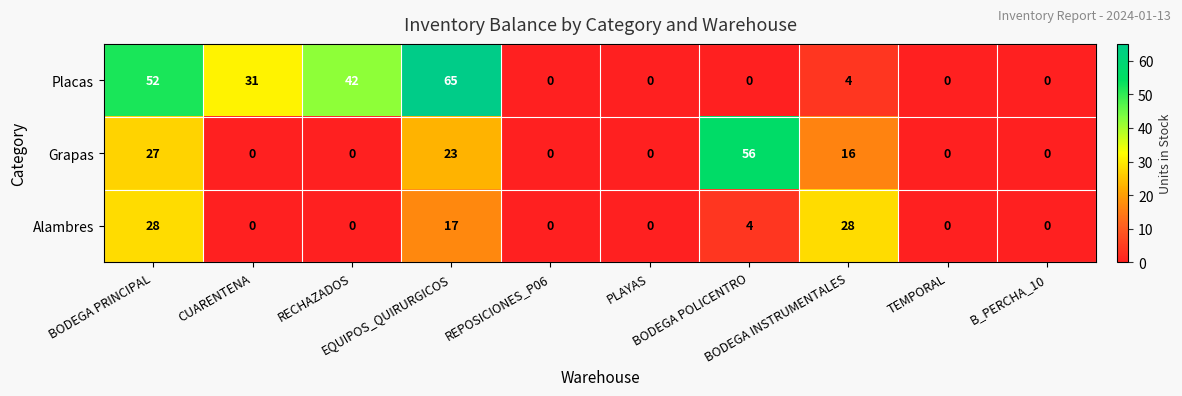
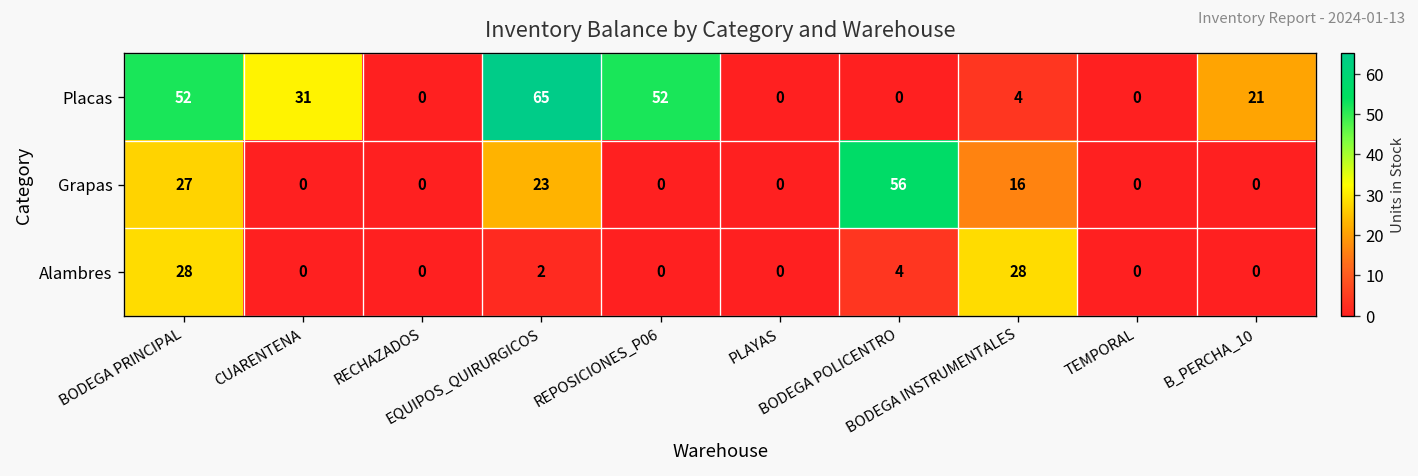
Placas, RECHAZADOS: 42 -> 0
Placas, REPOSICIONES_P06: 0 -> 52
Placas, B_PERCHA_10: 0 -> 21
Alambres, EQUIPOS_QUIRURGICOS: 17 -> 2
